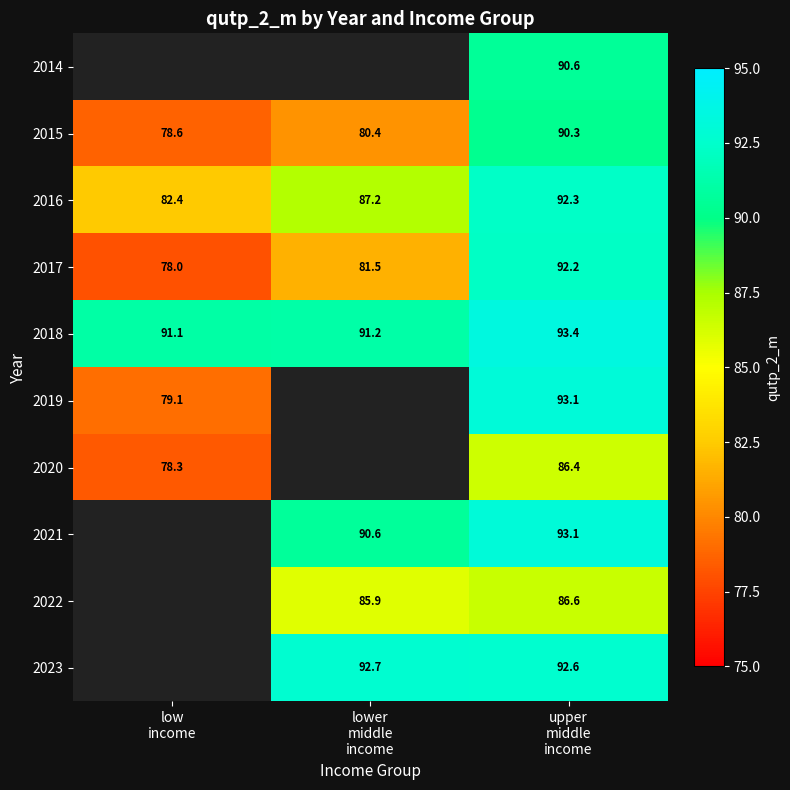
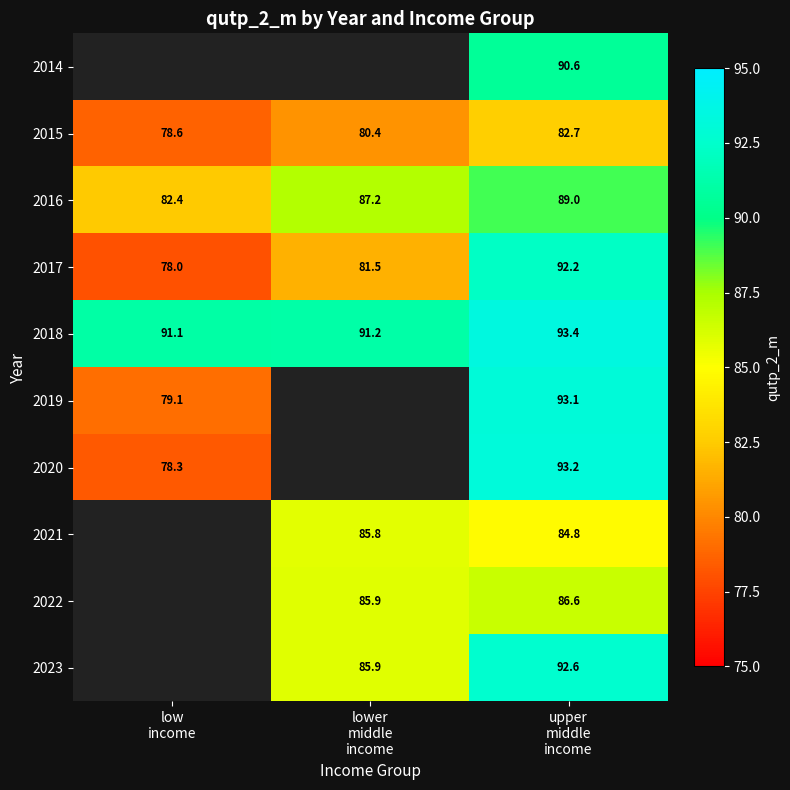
2015, upper middle income: 90.3 -> 82.7
2016, upper middle income: 92.3 -> 89.0
2020, upper middle income: 86.4 -> 93.2
2021, lower middle income: 90.6 -> 85.8
2021, upper middle income: 93.1 -> 84.8
2023, lower middle income: 92.7 -> 85.9
